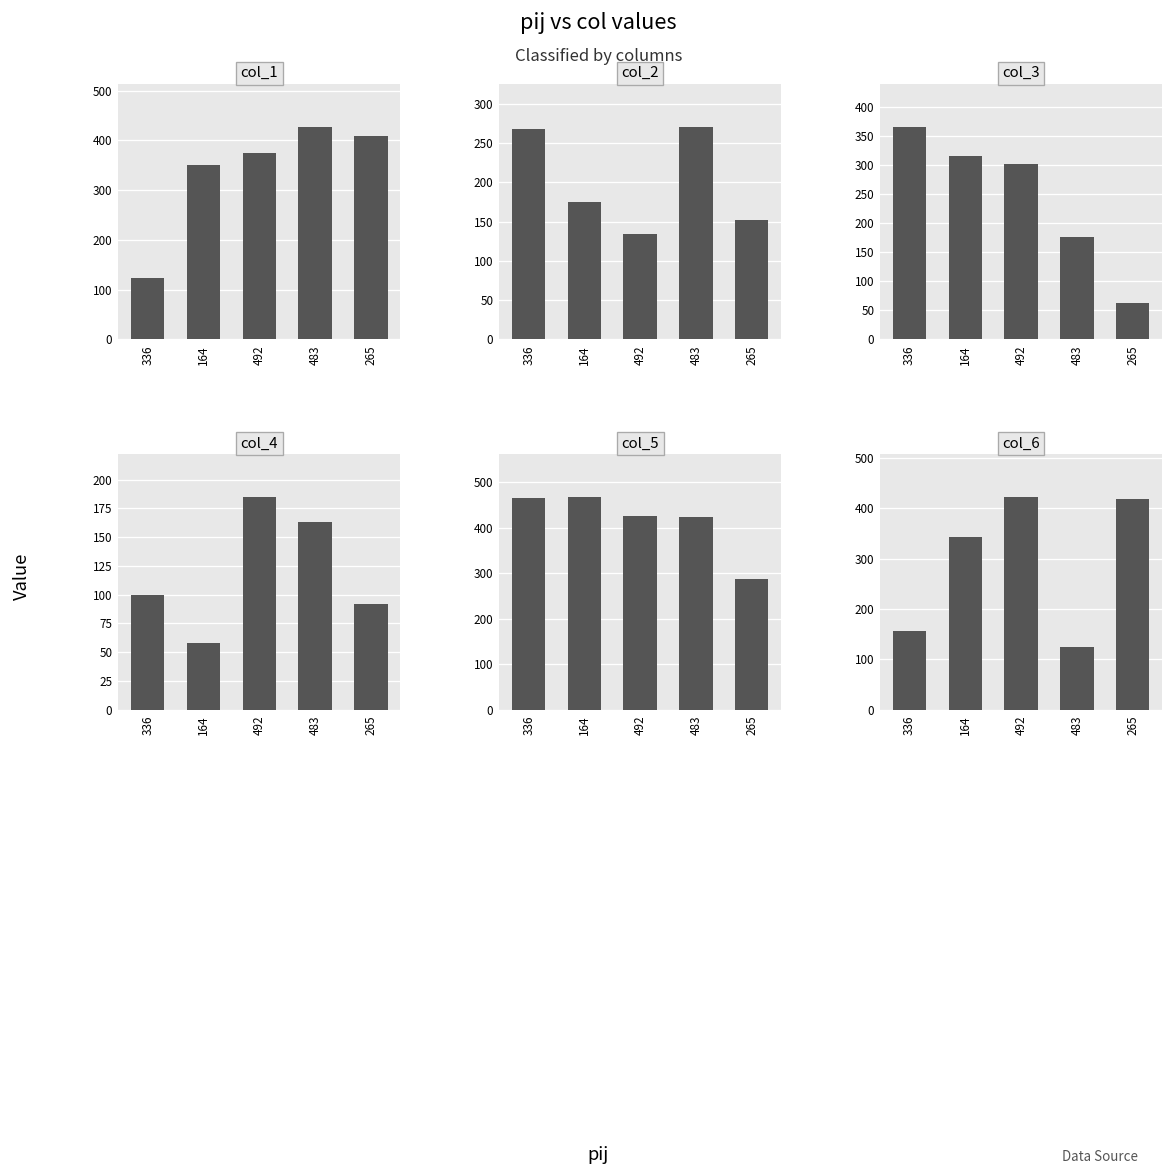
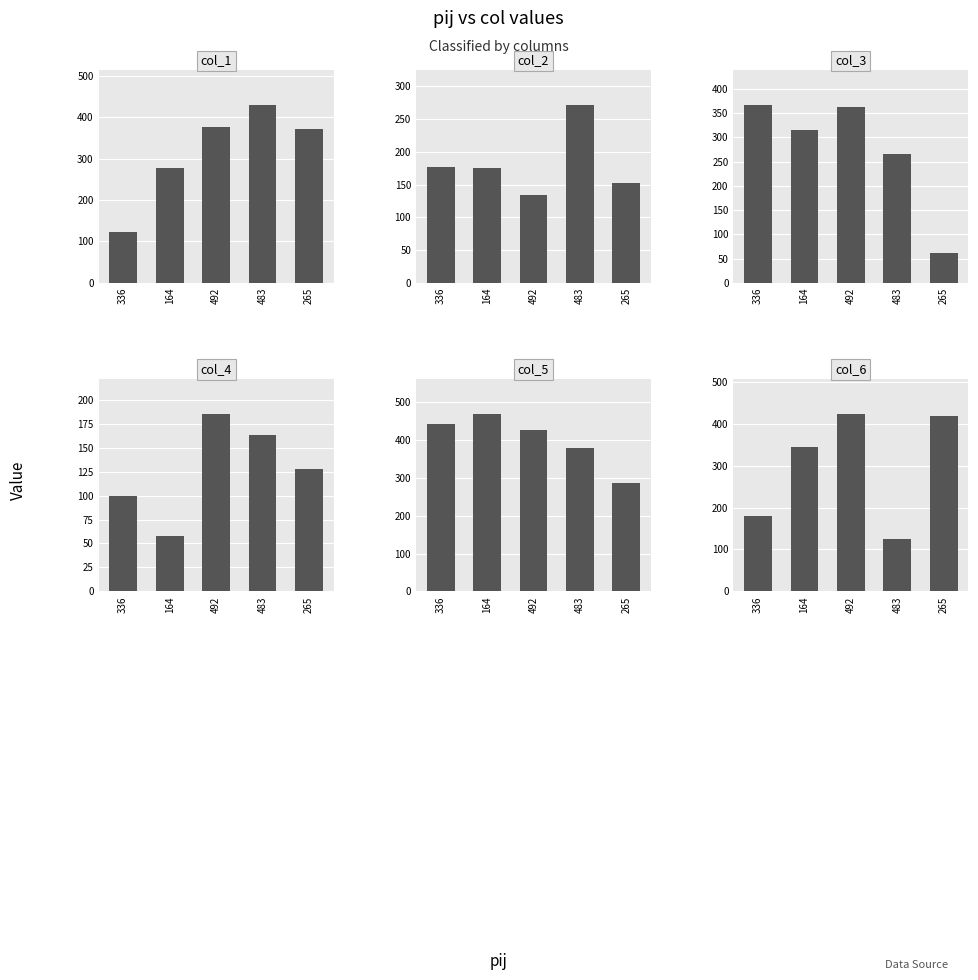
col_1, 164: 350 -> 280
col_1, 265: 410 -> 370
col_2, 336: 270 -> 180
col_3, 492: 300 -> 360
col_3, 483: 180 -> 270
col_4, 265: 90 -> 130
col_5, 336: 470 -> 440
col_5, 483: 420 -> 380
col_6, 336: 160 -> 180
